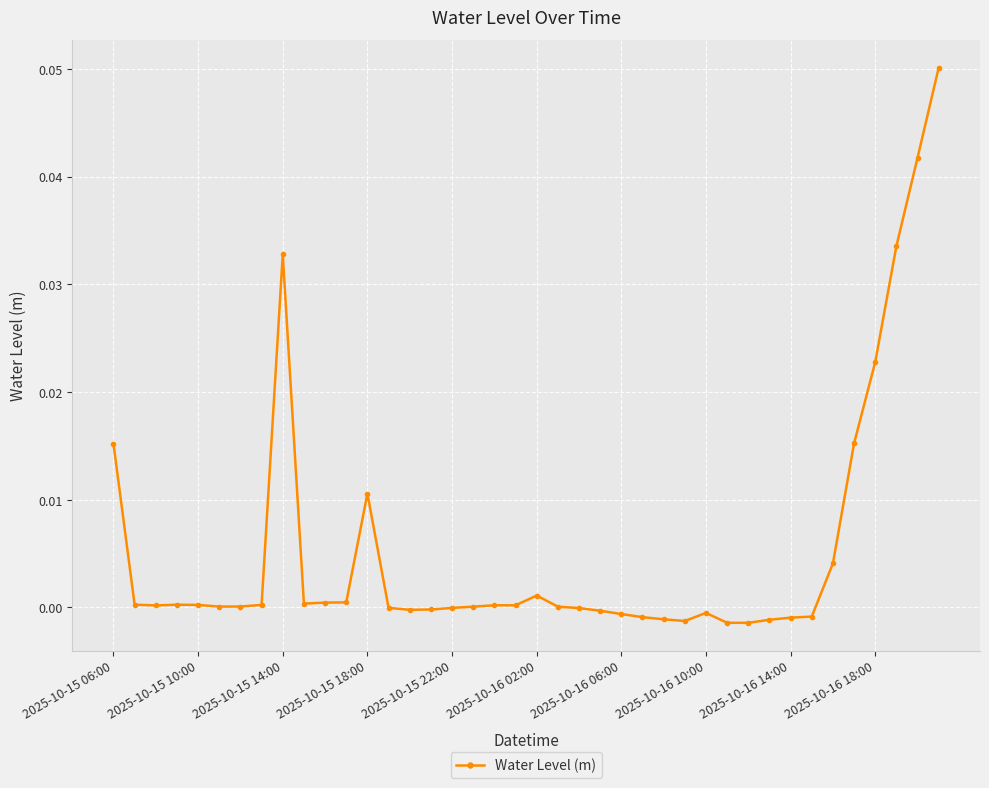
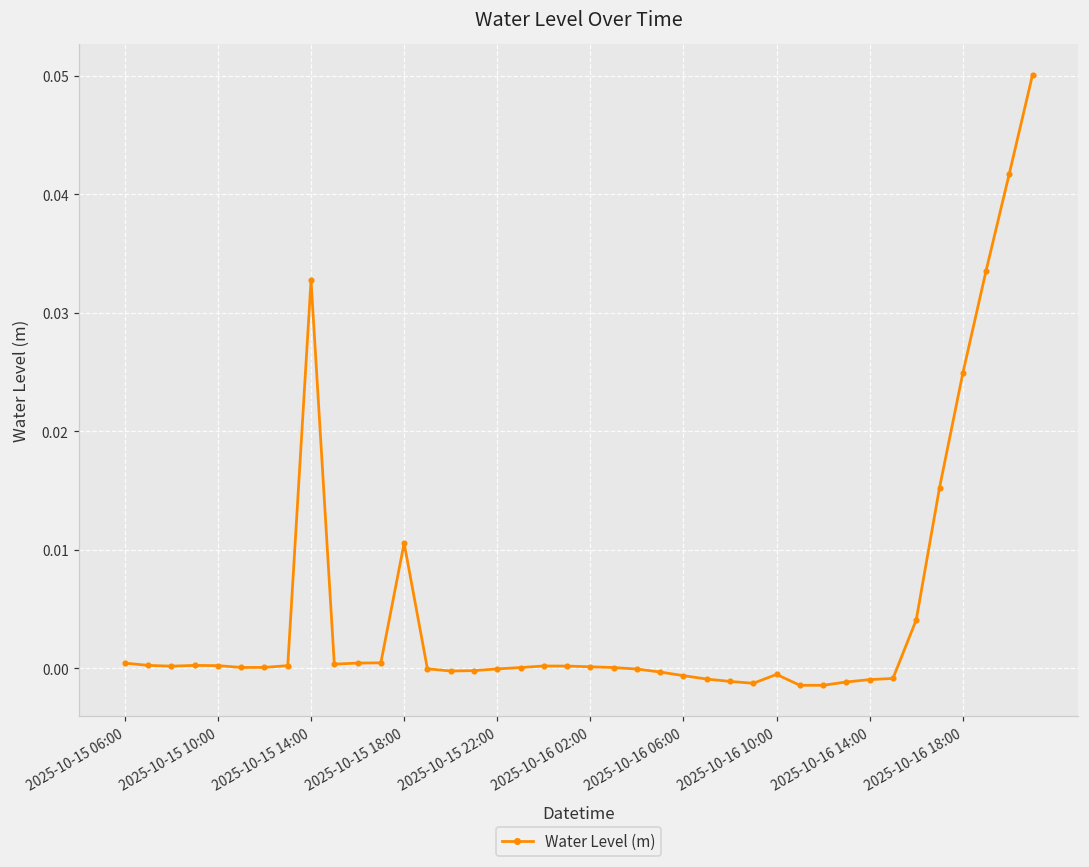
2025-10-15 06:00: 0.0152 -> 0.0004
2025-10-16 02:00: 0.0011 -> 0.0001
2025-10-16 18:00: 0.0228 -> 0.0249
